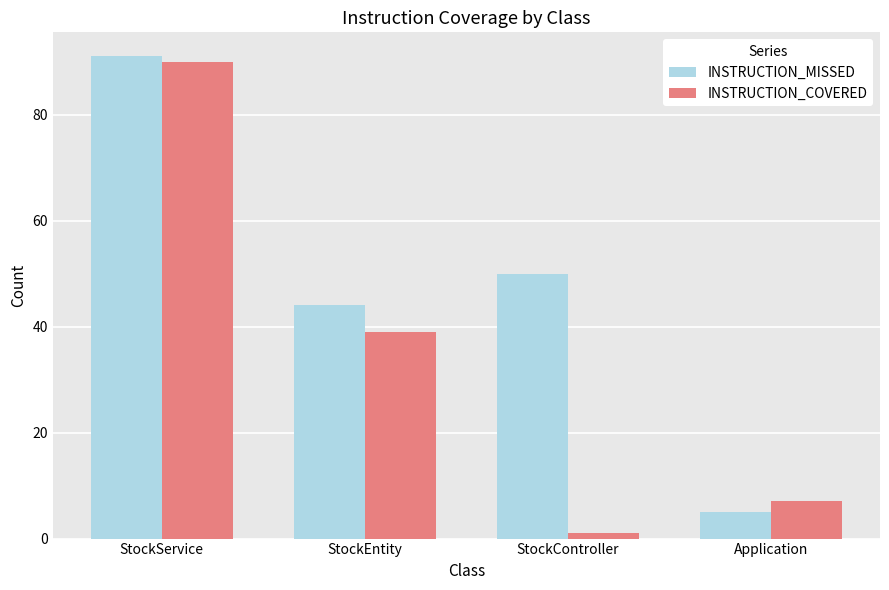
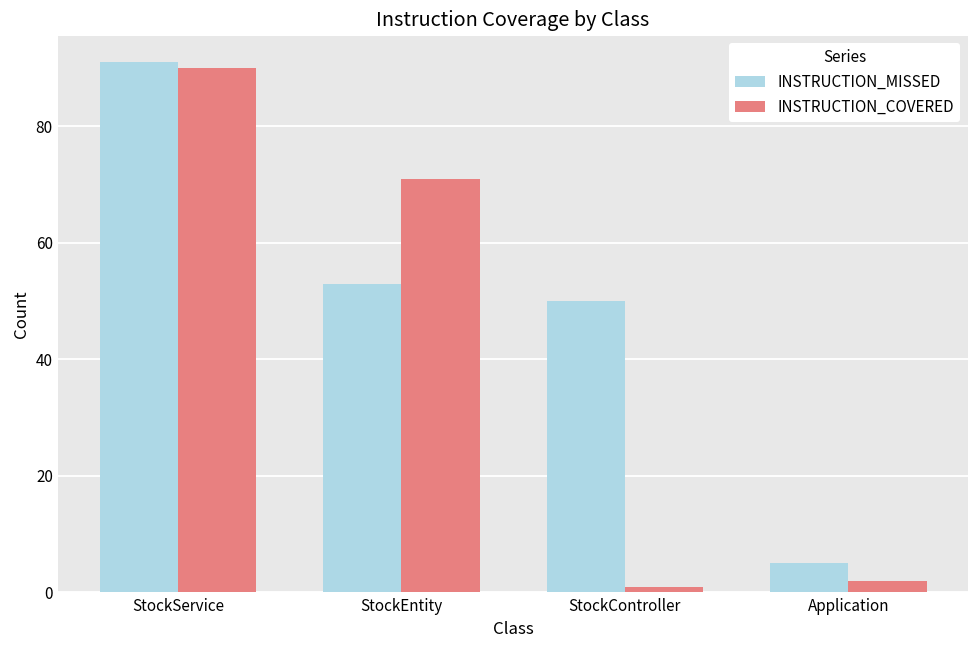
INSTRUCTION_MISSED, StockEntity: 44 -> 53
INSTRUCTION_COVERED, StockEntity: 39 -> 71
INSTRUCTION_COVERED, Application: 7 -> 2
